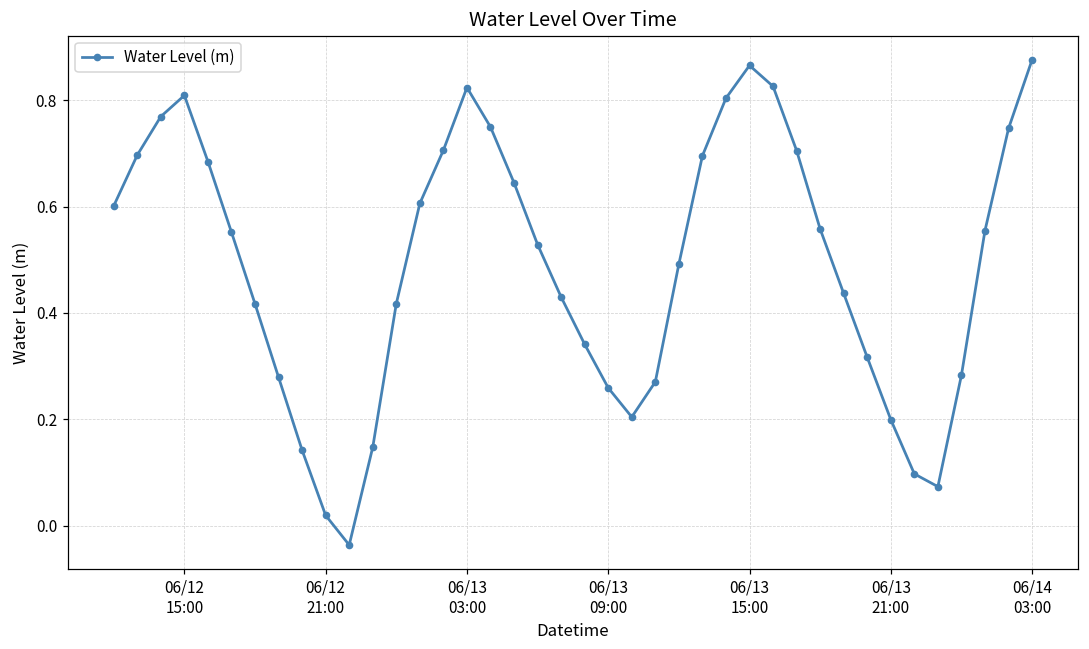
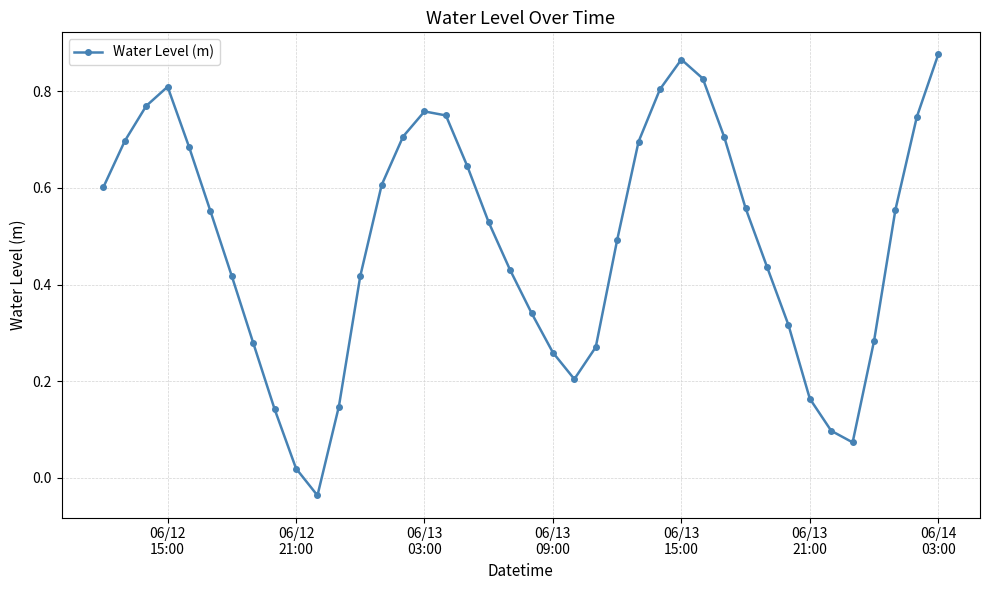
06/13 03:00: 0.82 -> 0.76
06/13 21:00: 0.20 -> 0.16
